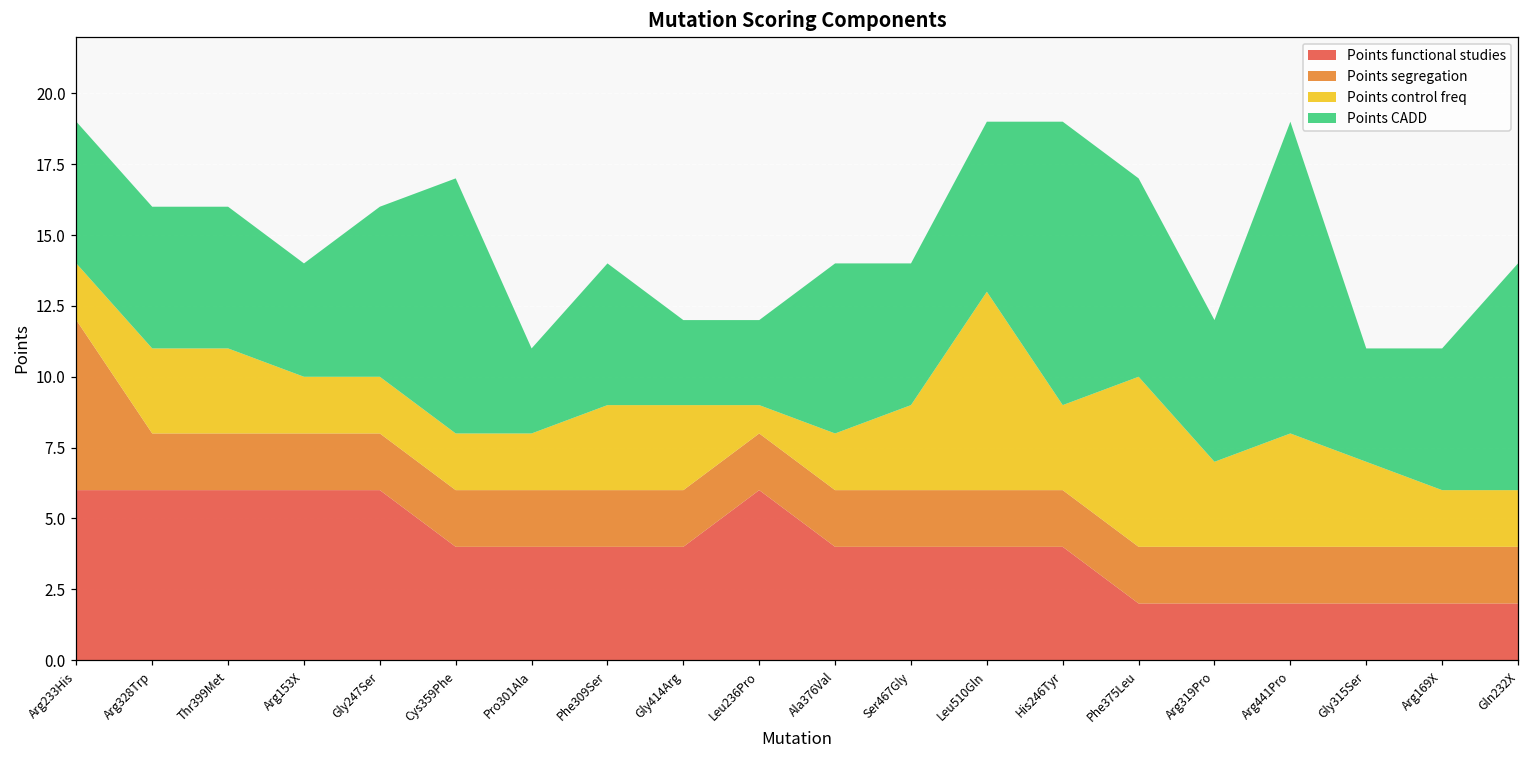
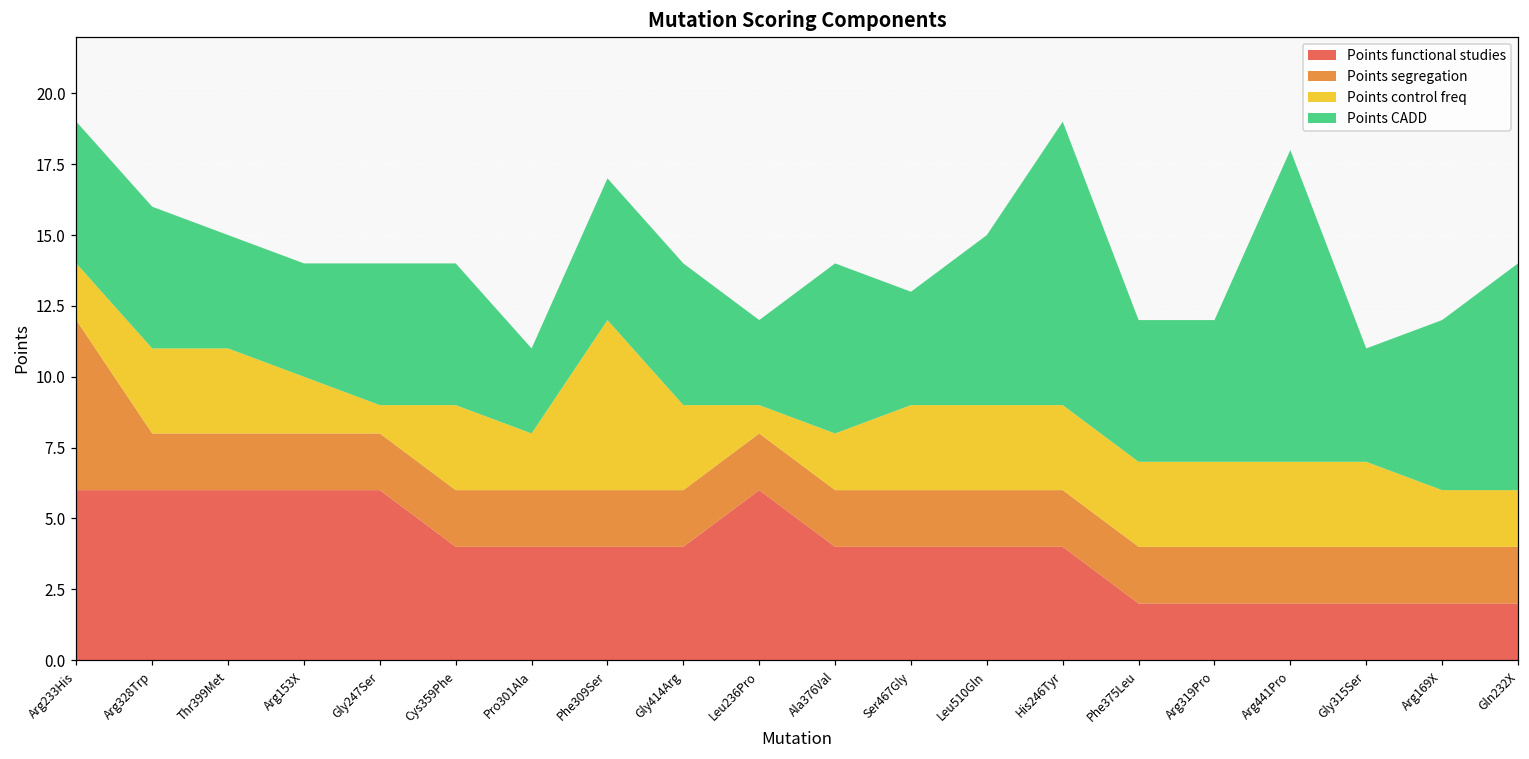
Points CADD, Thr399Met: 5 -> 4
Points control freq, Gly247Ser: 2 -> 1
Points CADD, Gly247Ser: 6 -> 5
Points control freq, Cys359Phe: 2 -> 3
Points CADD, Cys359Phe: 9 -> 5
Points control freq, Phe309Ser: 3 -> 6
Points CADD, Gly414Arg: 3 -> 5
Points CADD, Ser467Gly: 5 -> 4
Points control freq, Leu510Gln: 7 -> 3
Points control freq, Phe375Leu: 6 -> 3
Points CADD, Phe375Leu: 7 -> 5
Points control freq, Arg441Pro: 4 -> 3
Points CADD, Arg169X: 5 -> 6
